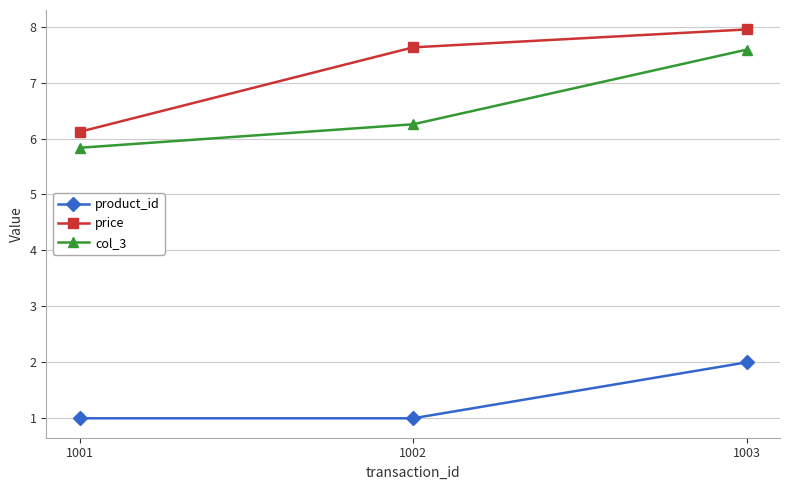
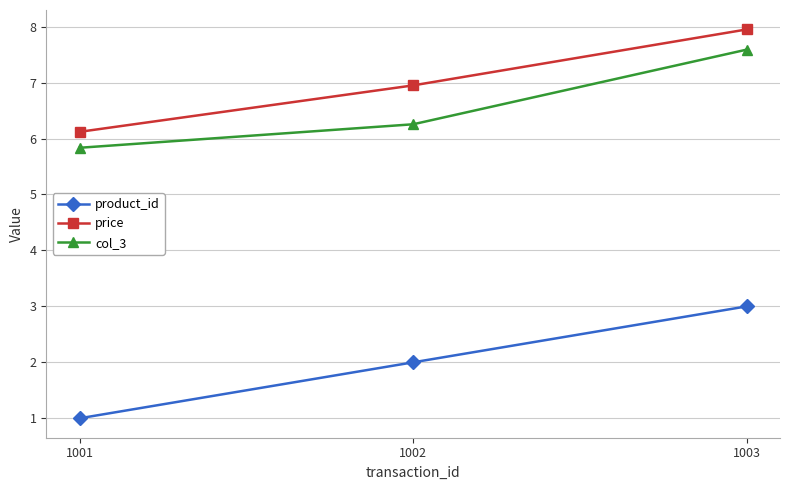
product_id, 1002: 1 -> 2
price, 1002: 7.6 -> 7.0
product_id, 1003: 2 -> 3
